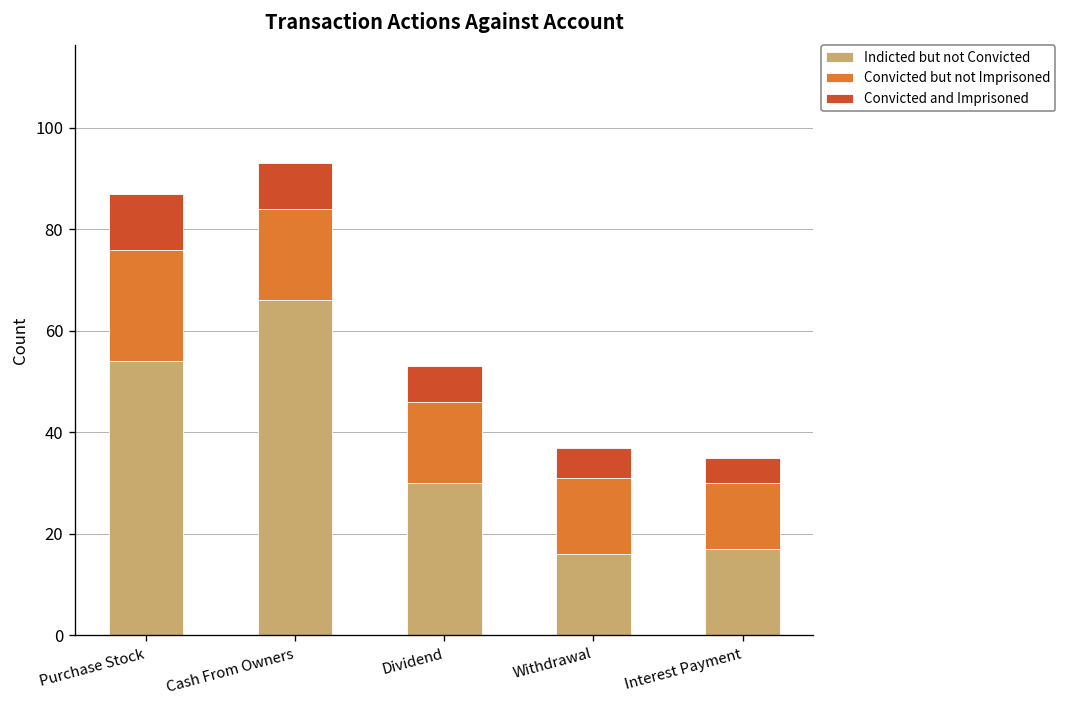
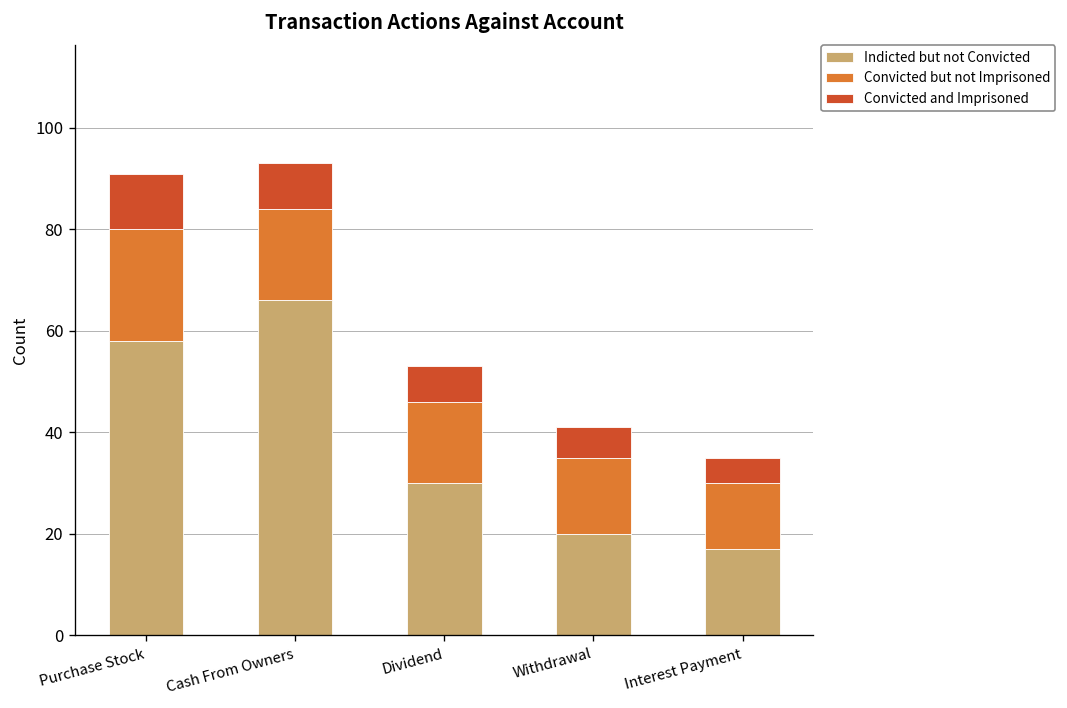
Indicted but not Convicted, Purchase Stock: 54 -> 58
Indicted but not Convicted, Withdrawal: 16 -> 20
